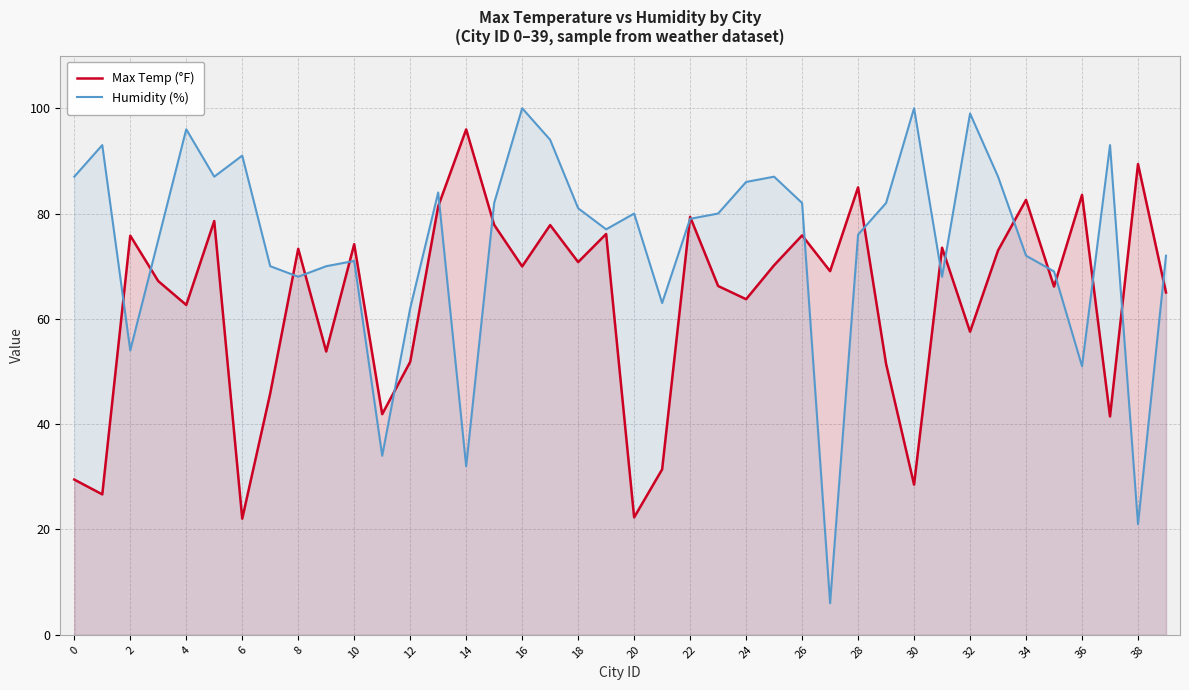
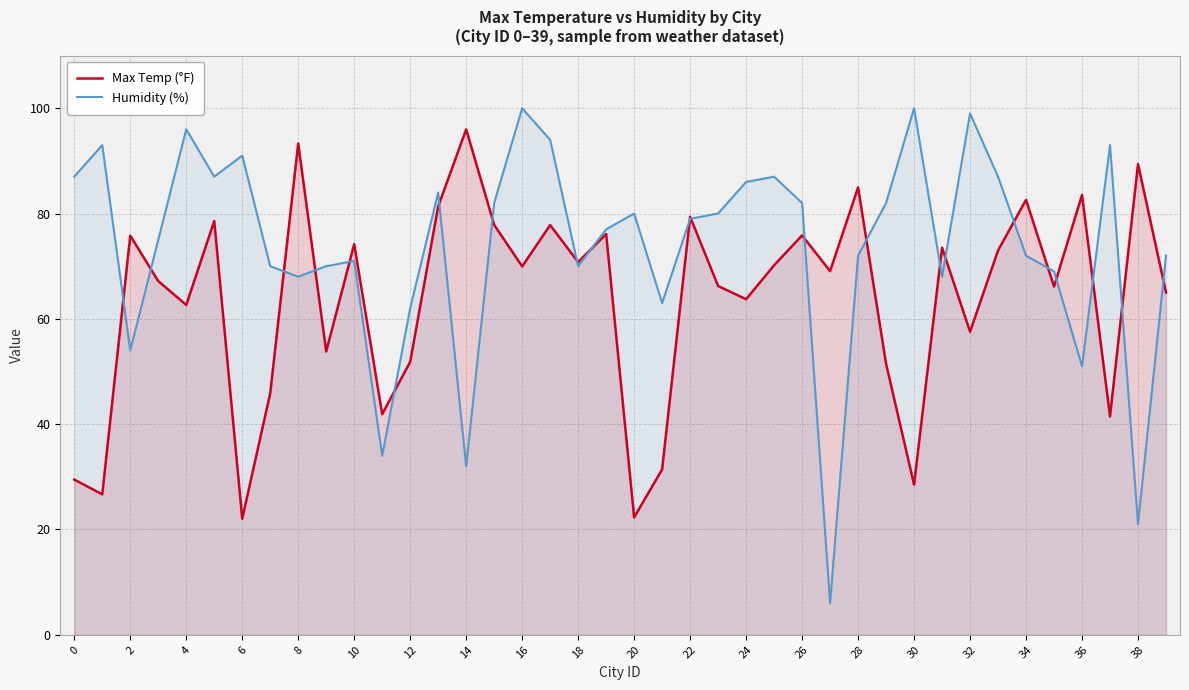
Max Temp (°F), 8: 73 -> 93
Humidity (%), 18: 81 -> 70
Humidity (%), 28: 76 -> 72
